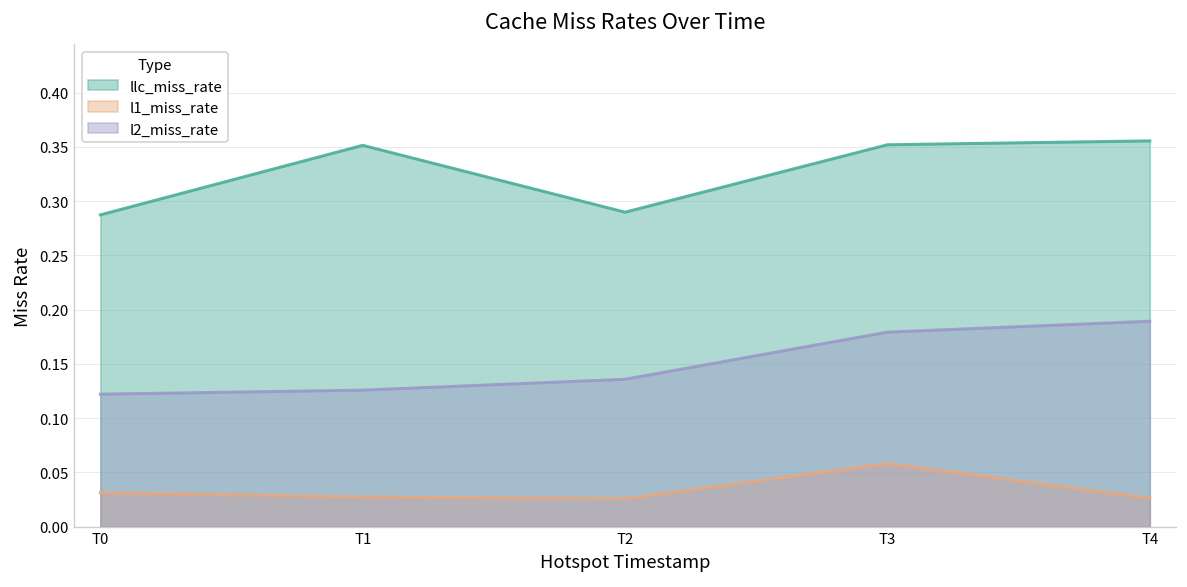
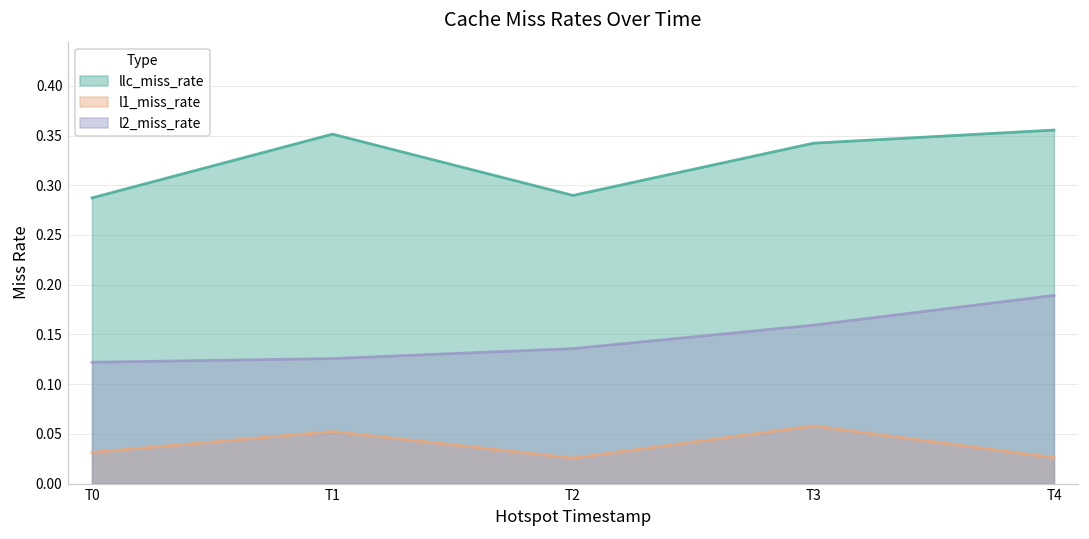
l1_miss_rate, T1: 0.03 -> 0.05
llc_miss_rate, T3: 0.35 -> 0.34
l2_miss_rate, T3: 0.18 -> 0.16
